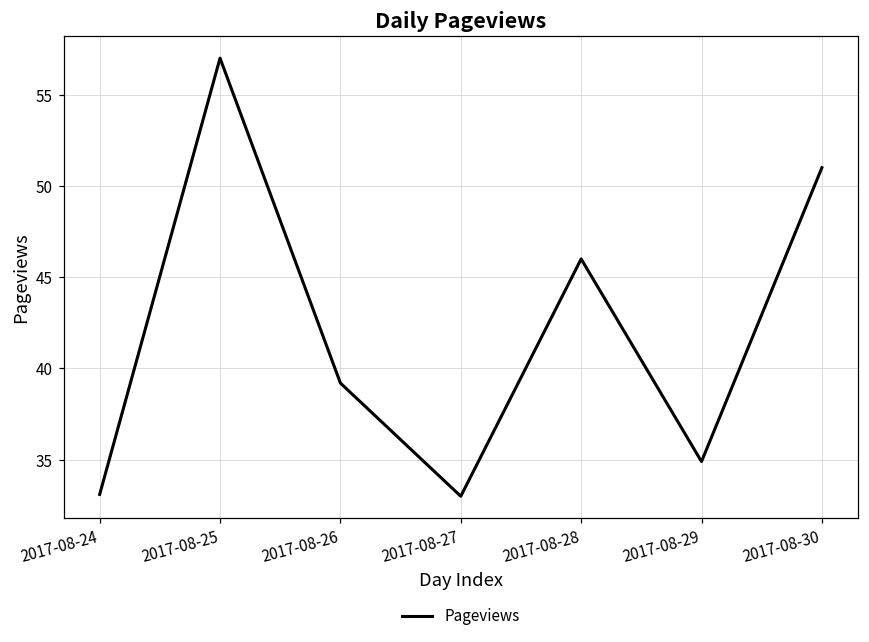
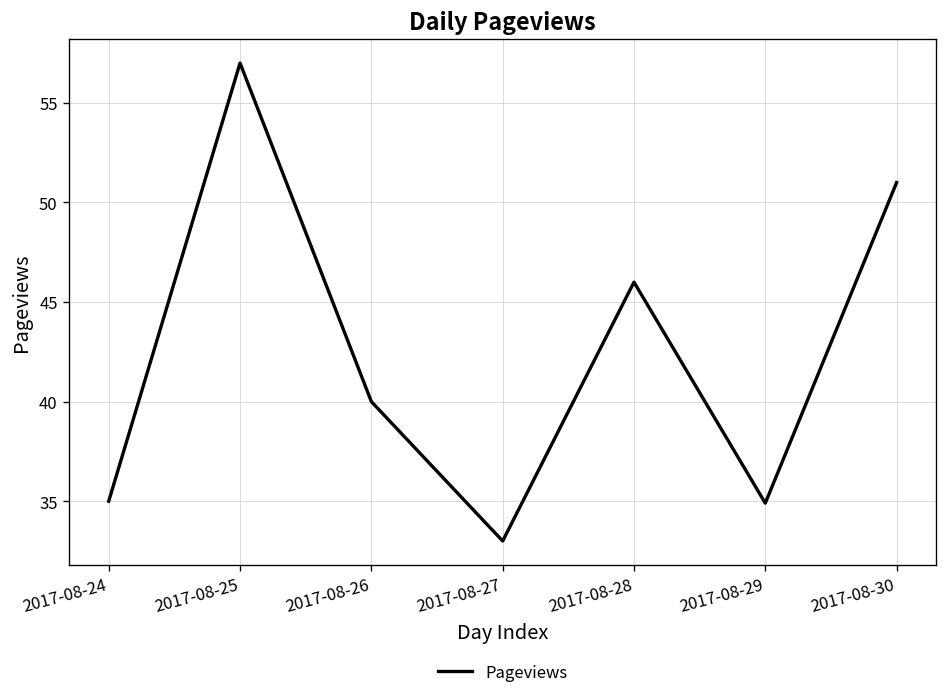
2017-08-24: 33.1 -> 35.0
2017-08-26: 39.2 -> 40.0
